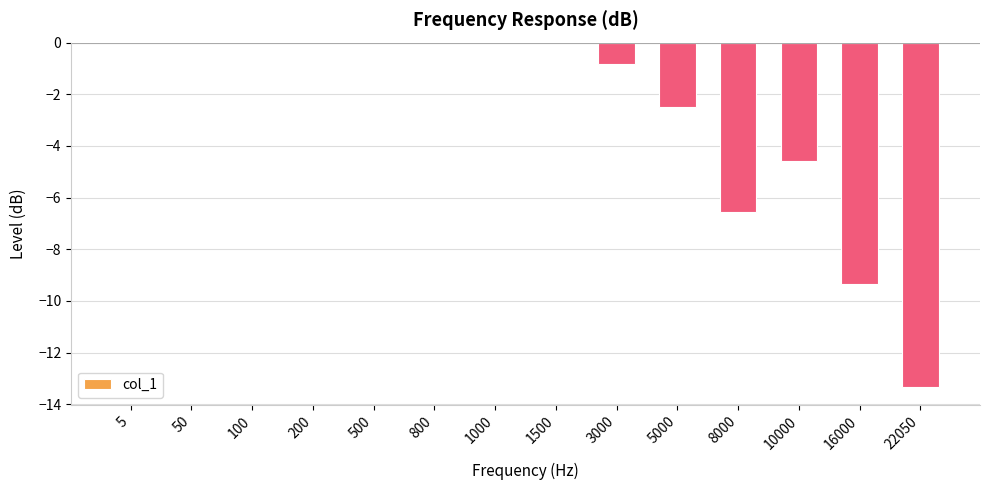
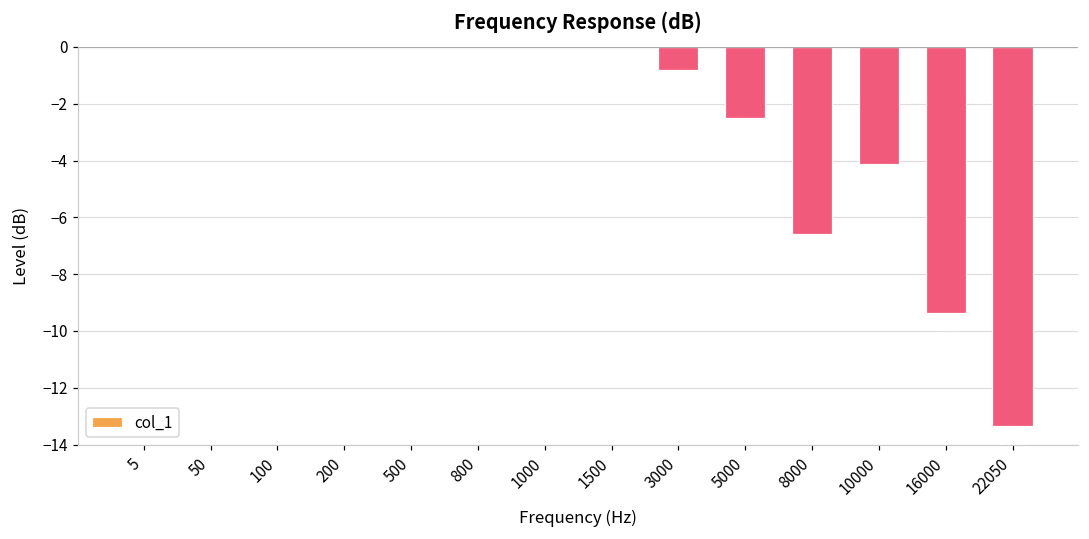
10000: -4.6 -> -4.1
